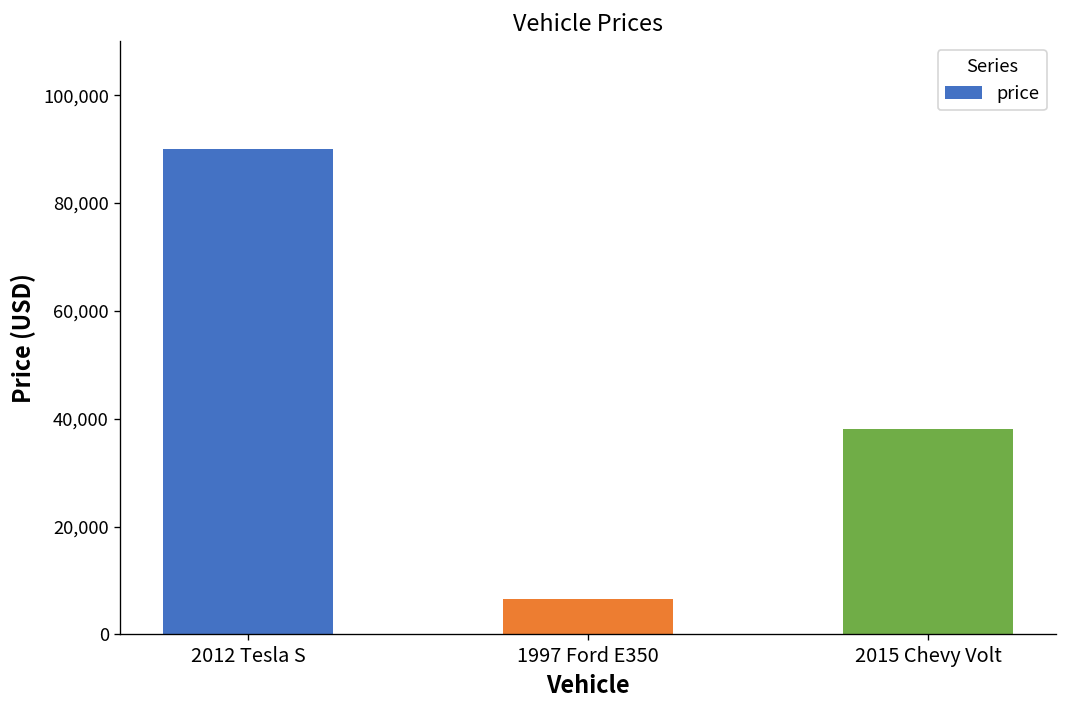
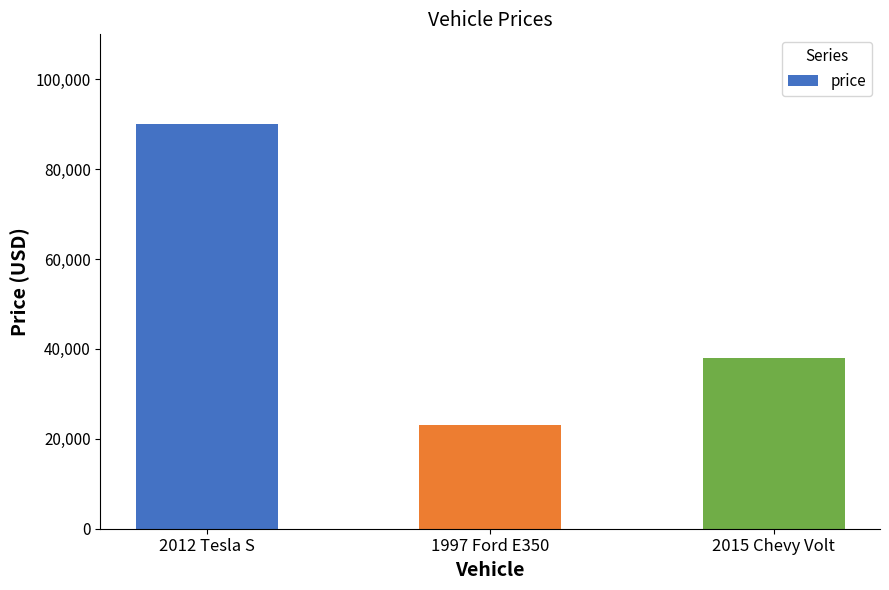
1997 Ford E350: 7,000 -> 23,000
